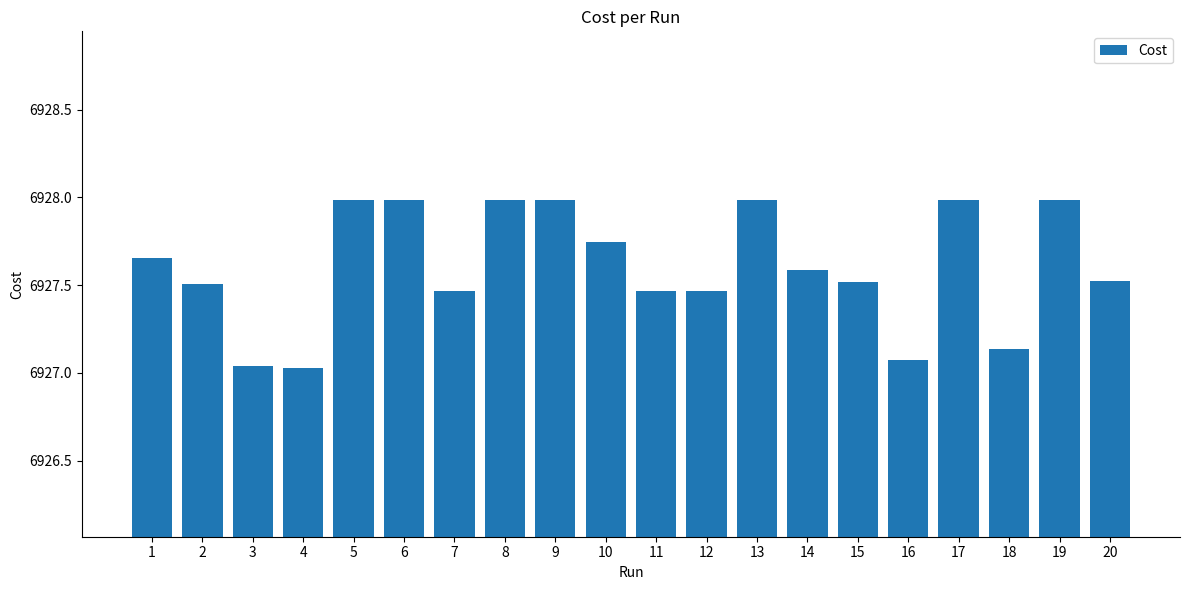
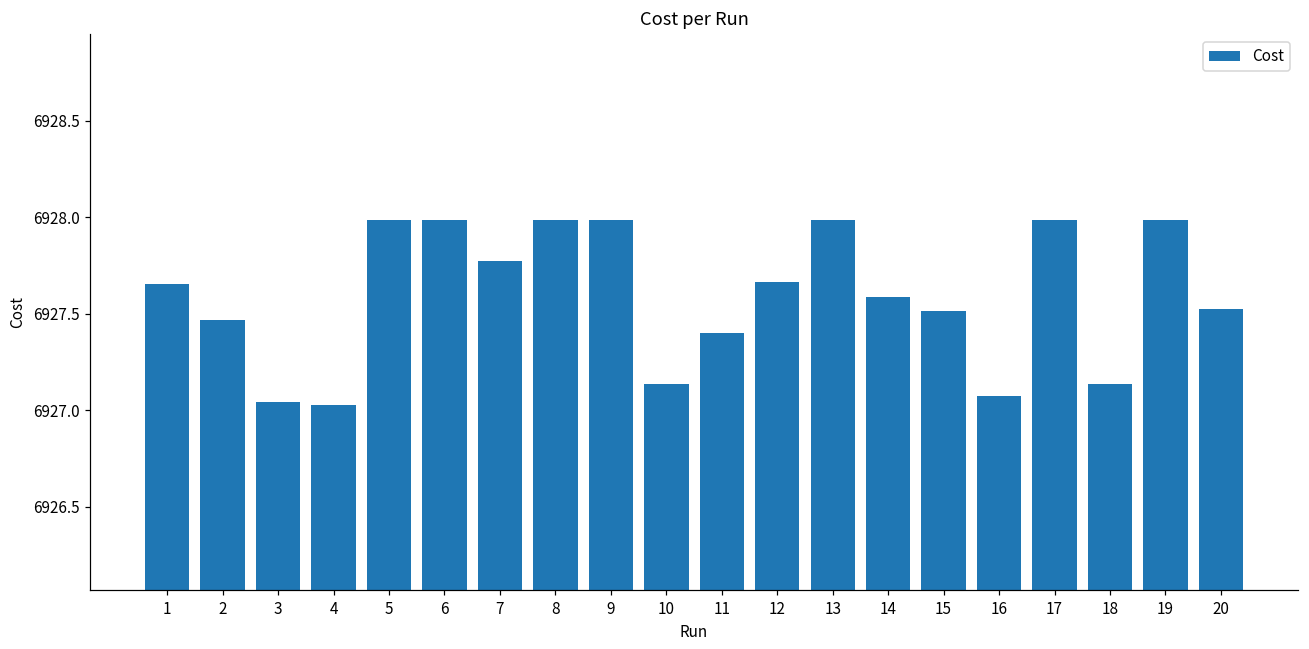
2: 6927.51 -> 6927.47
7: 6927.47 -> 6927.77
10: 6927.75 -> 6927.13
11: 6927.47 -> 6927.40
12: 6927.47 -> 6927.67
